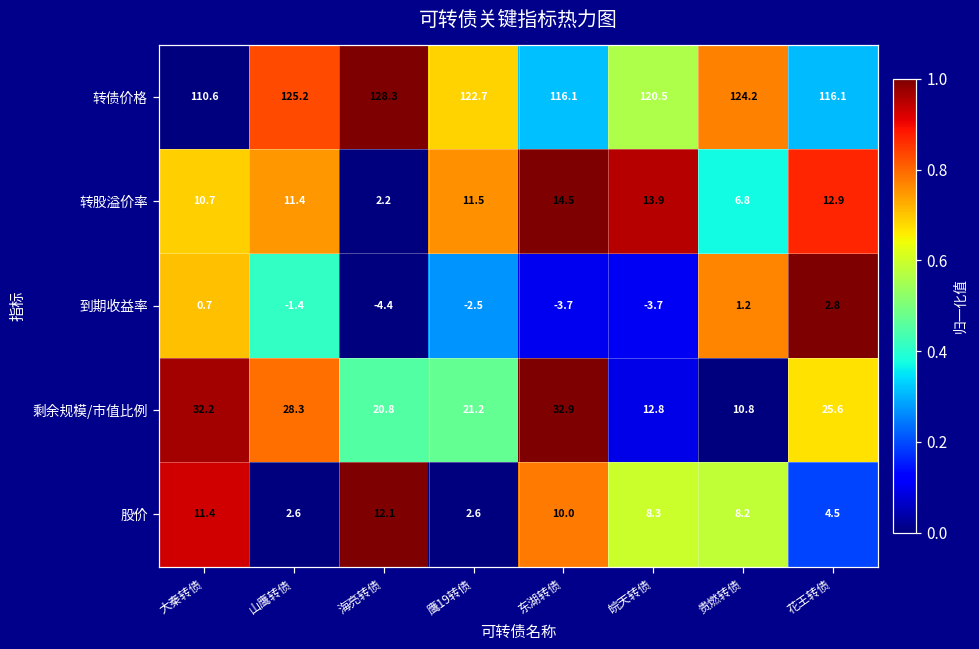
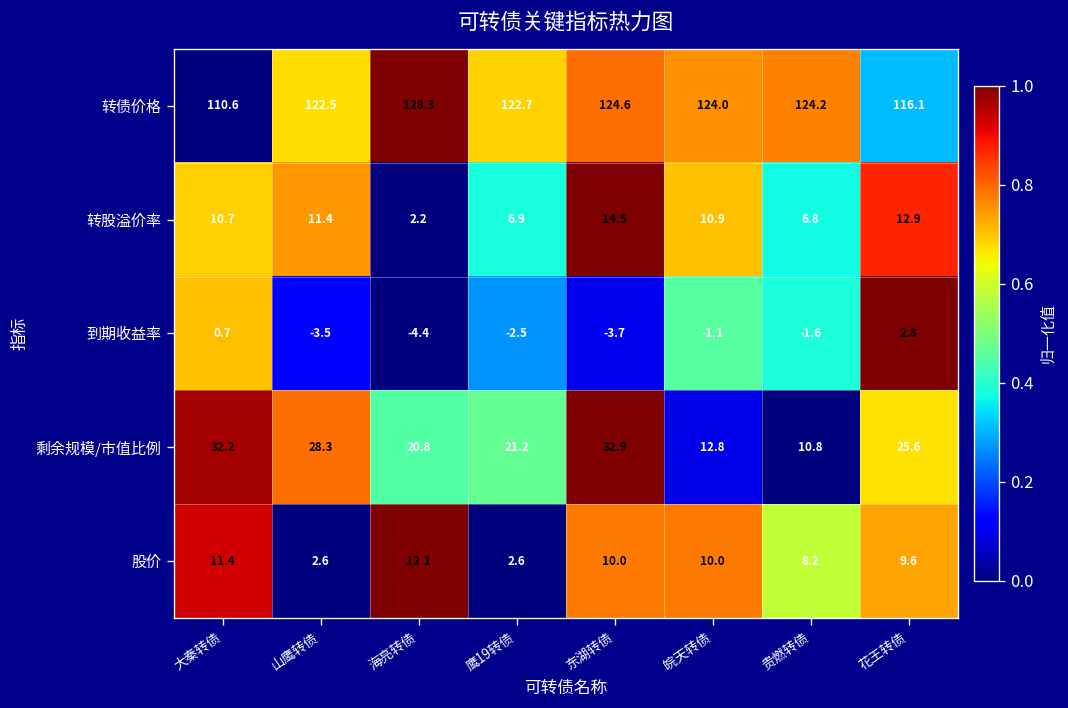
转债价格, 山鹰转债: 125.2 -> 122.5
转债价格, 东湖转债: 116.1 -> 124.6
转债价格, 皖天转债: 120.5 -> 124.0
转股溢价率, 鹰19转债: 11.5 -> 6.9
转股溢价率, 皖天转债: 13.9 -> 10.9
到期收益率, 山鹰转债: -1.4 -> -3.5
到期收益率, 皖天转债: -3.7 -> -1.1
到期收益率, 贵燃转债: 1.2 -> -1.6
股价, 皖天转债: 8.3 -> 10.0
股价, 花王转债: 4.5 -> 9.6
